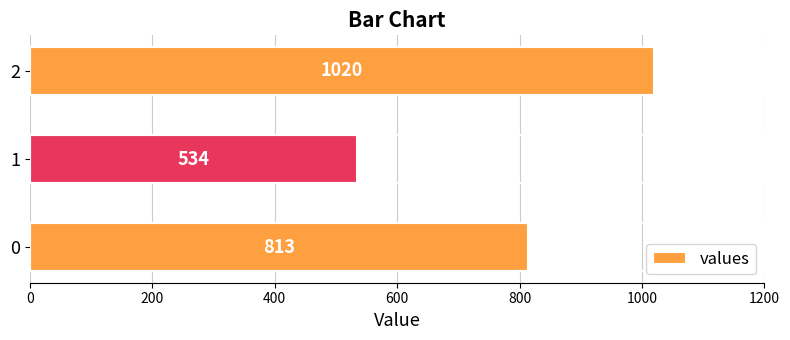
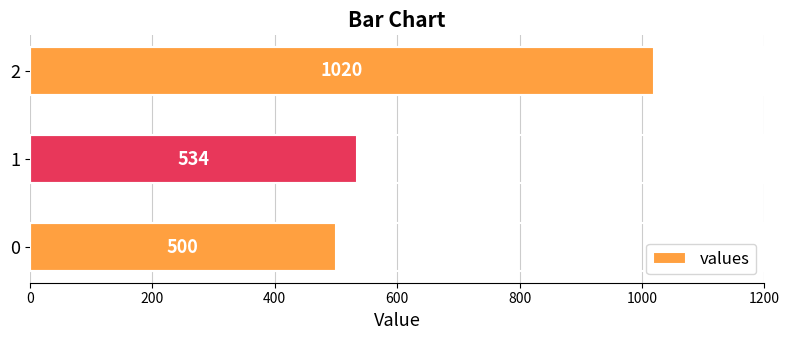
0: 813 -> 500
